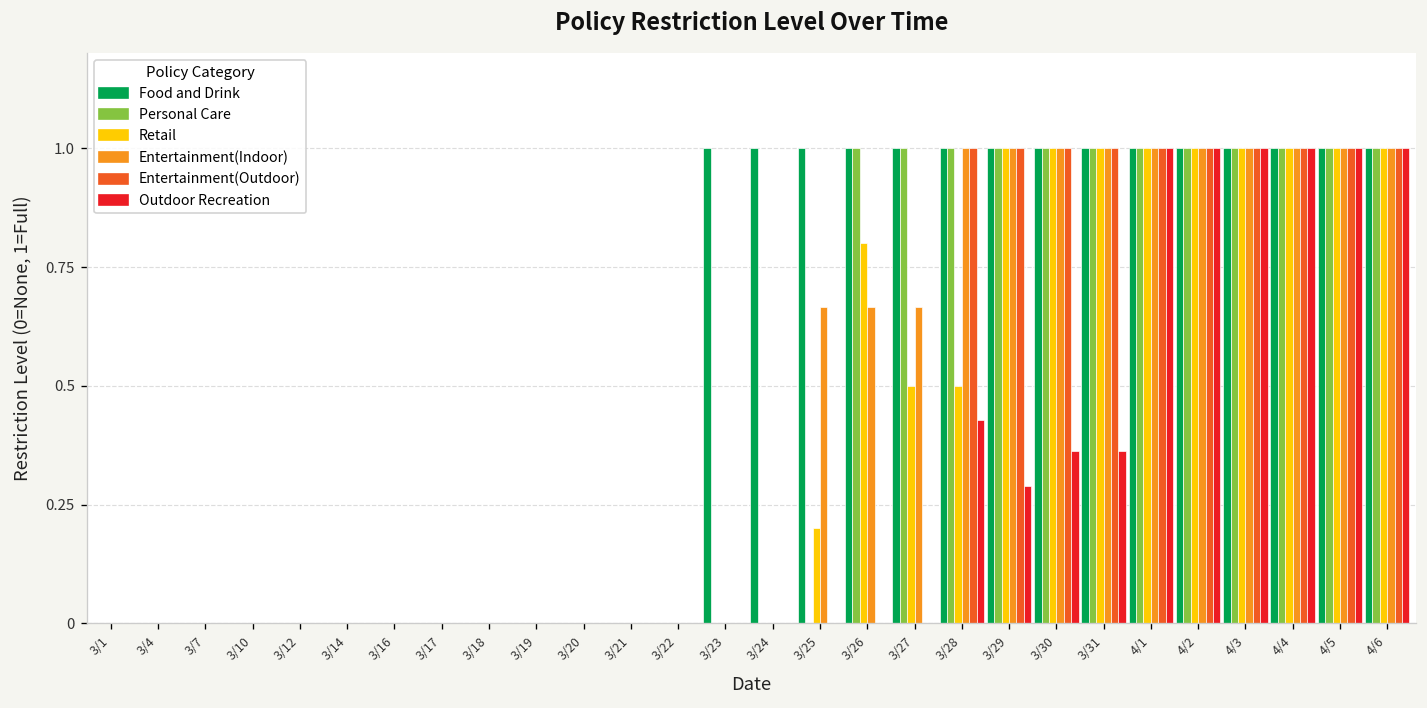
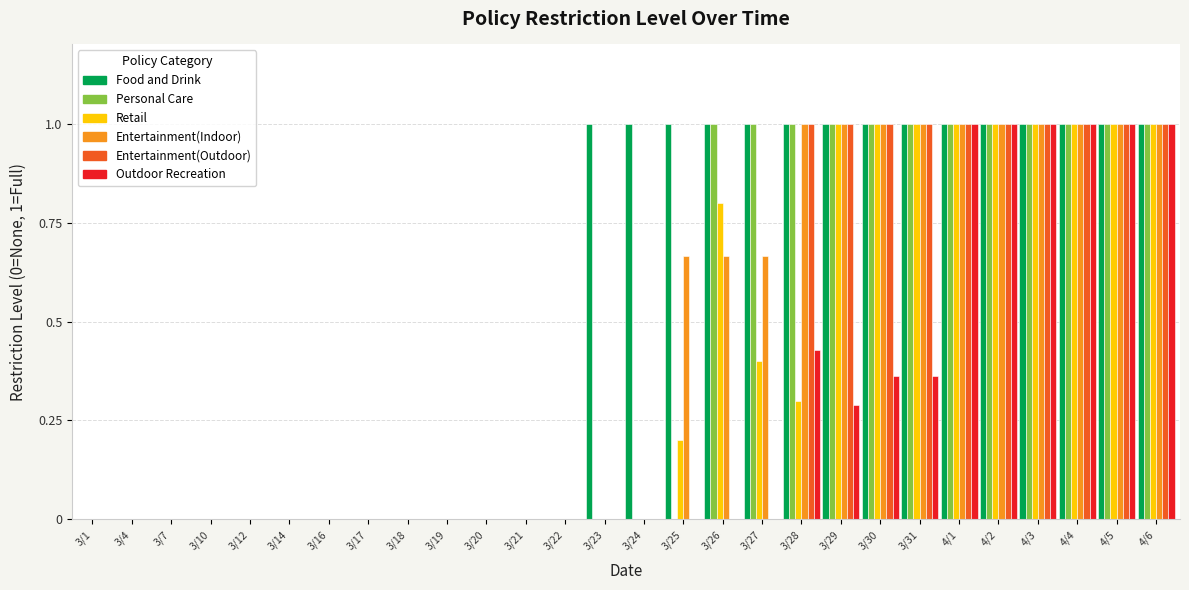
Retail, 3/27: 0.5 -> 0.4
Retail, 3/28: 0.5 -> 0.3
